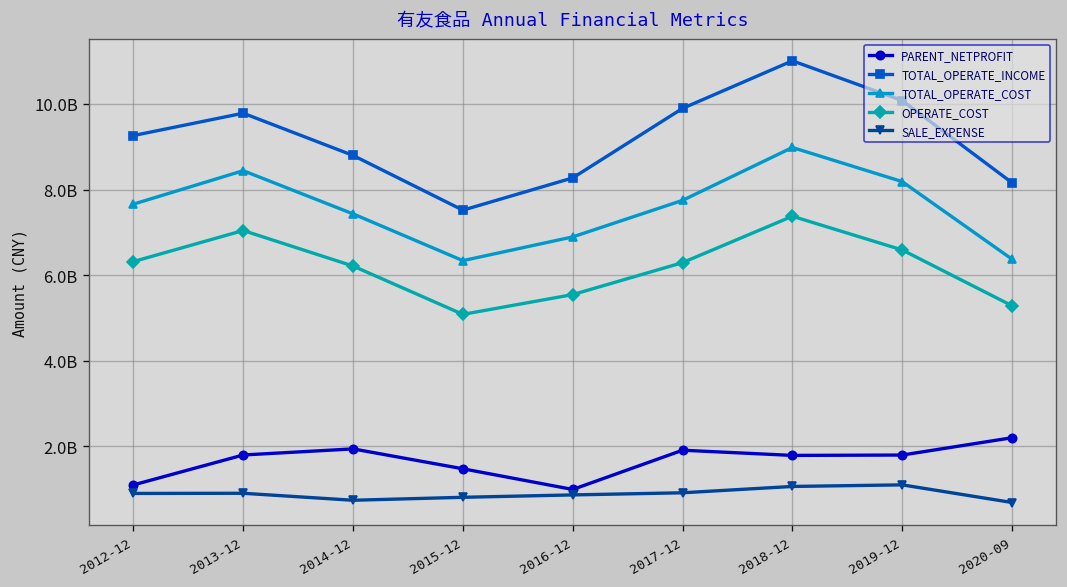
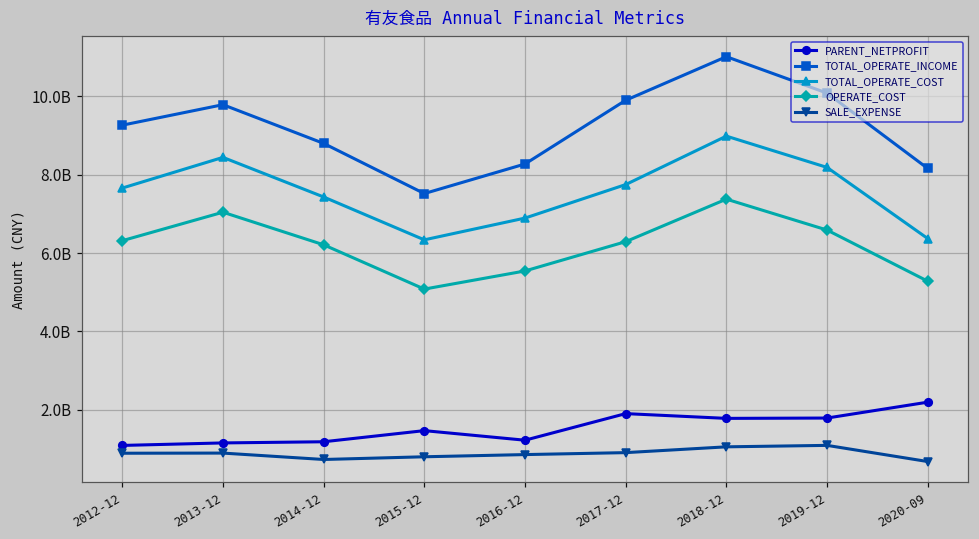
PARENT_NETPROFIT, 2013-12: 1800000000 -> 1200000000
PARENT_NETPROFIT, 2014-12: 1900000000 -> 1200000000
PARENT_NETPROFIT, 2016-12: 1000000000 -> 1200000000
